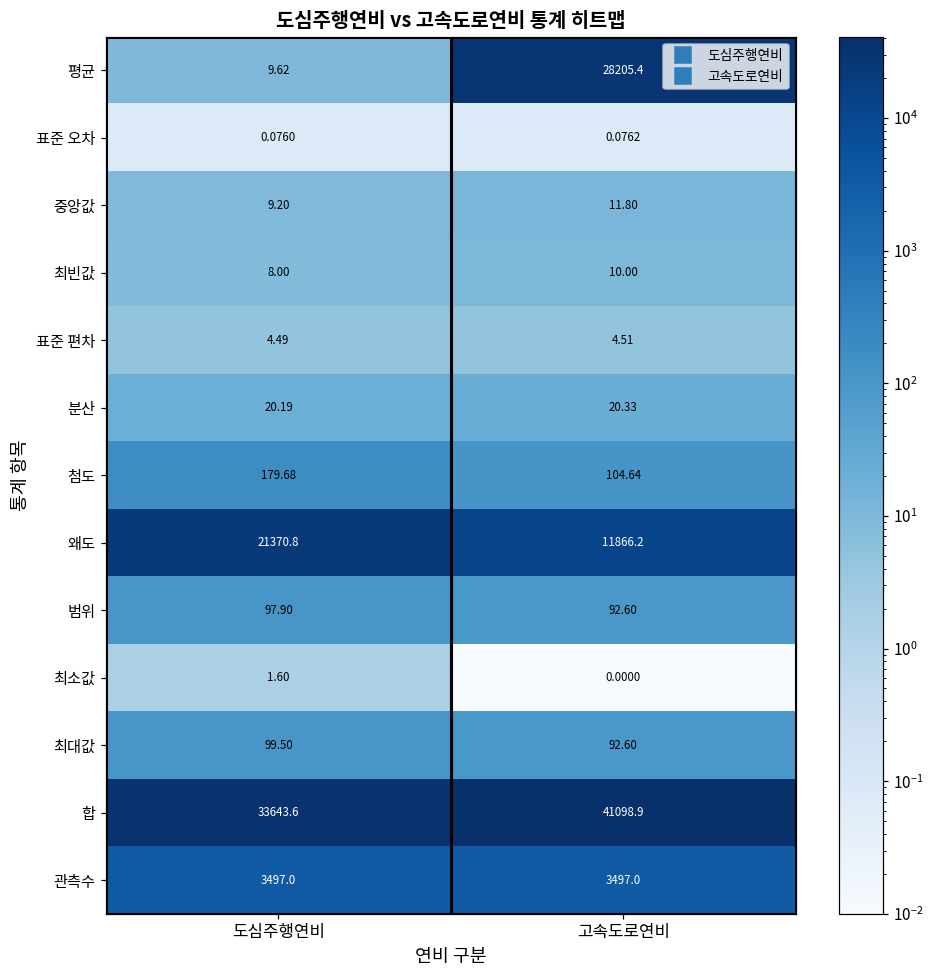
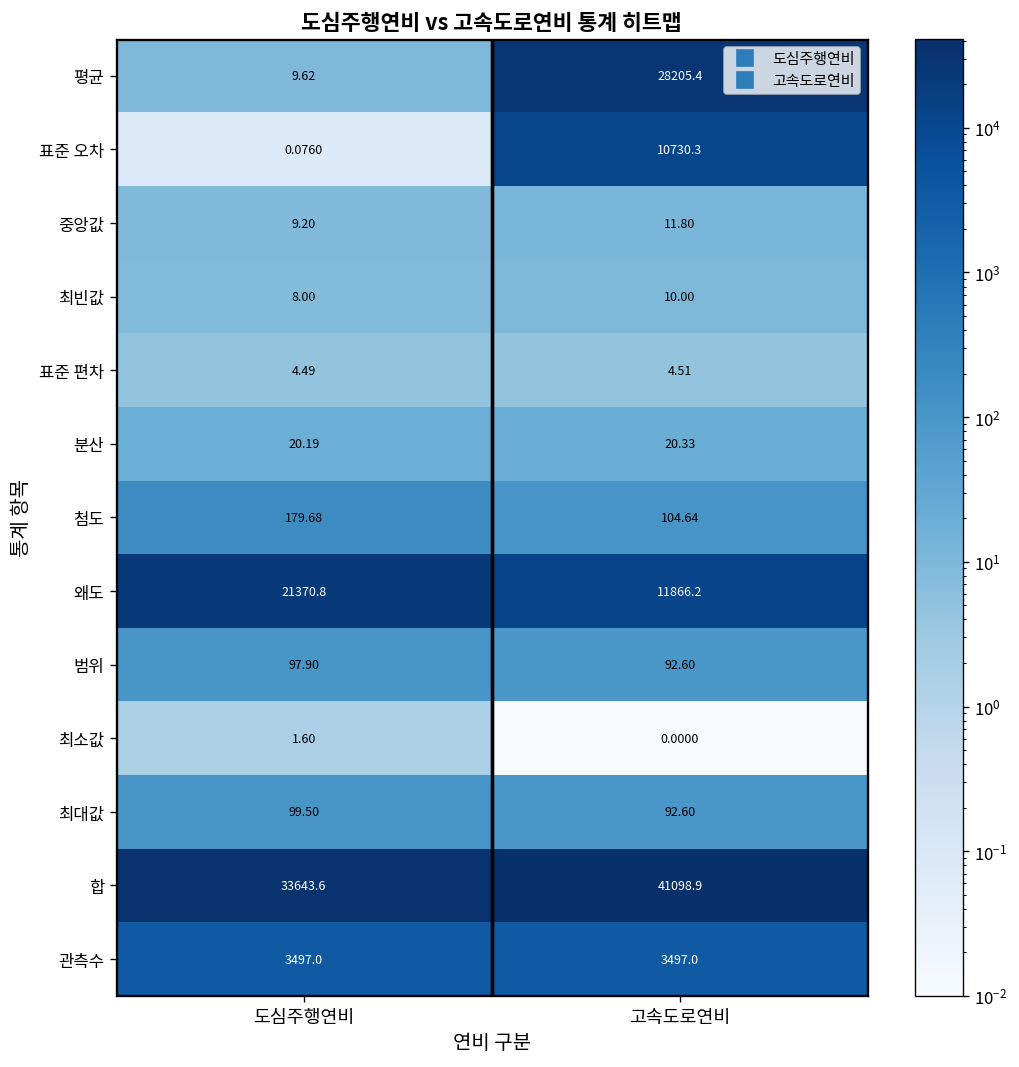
표준 오차, 고속도로연비: 0.0762 -> 10730.3
